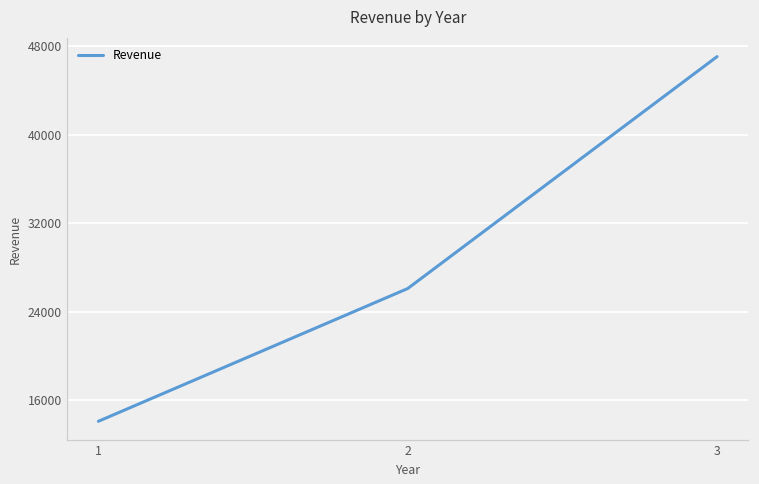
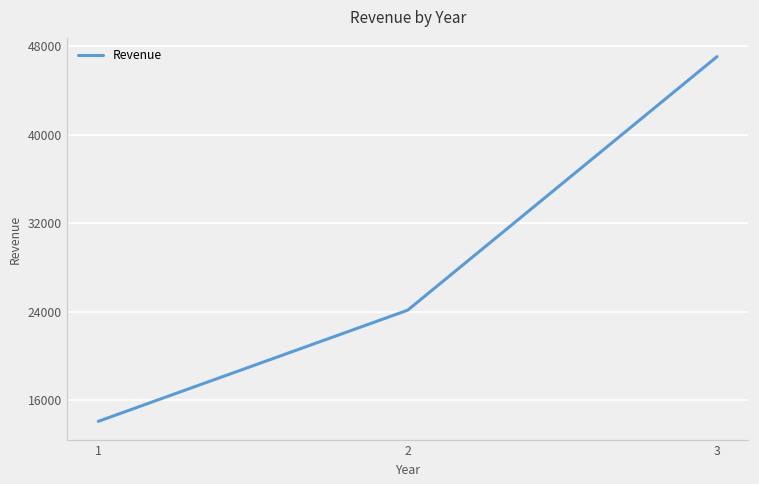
2: 26100 -> 24100
